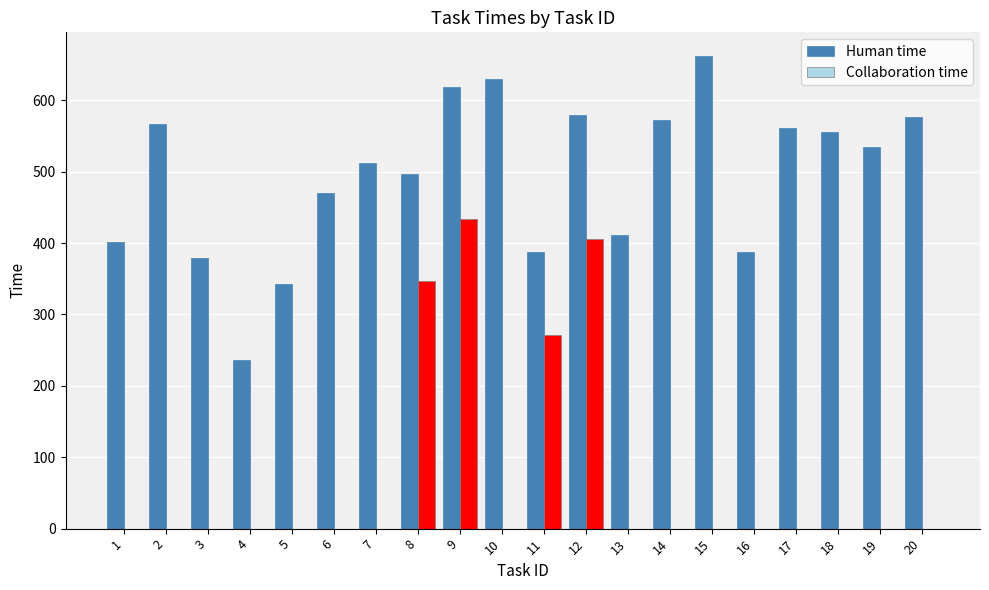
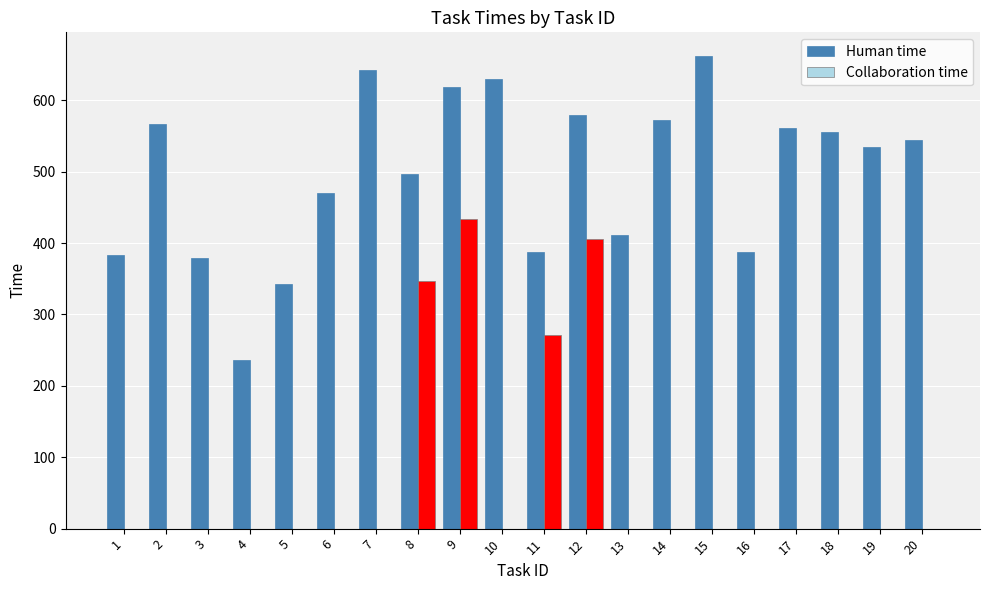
Human time, 1: 400 -> 380
Human time, 7: 510 -> 640
Human time, 20: 580 -> 540
